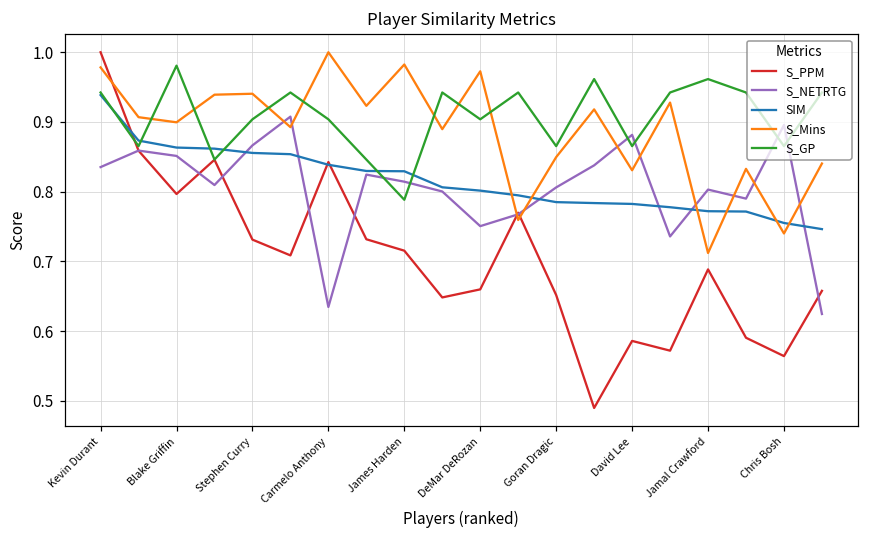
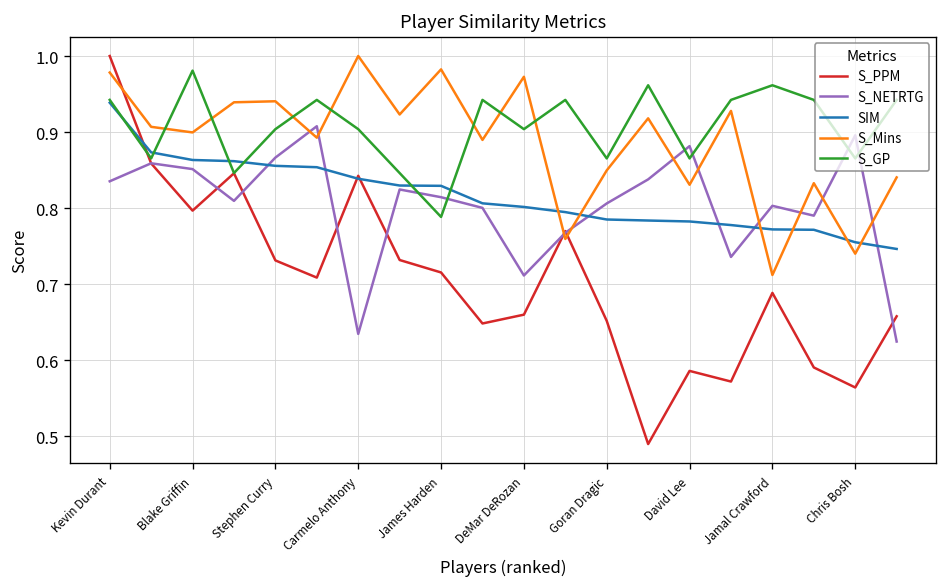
S_NETRTG, DeMar DeRozan: 0.75 -> 0.71
